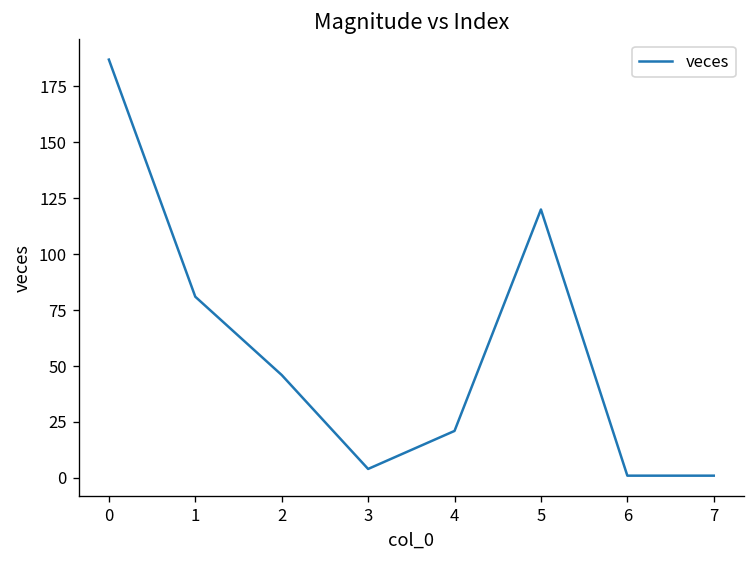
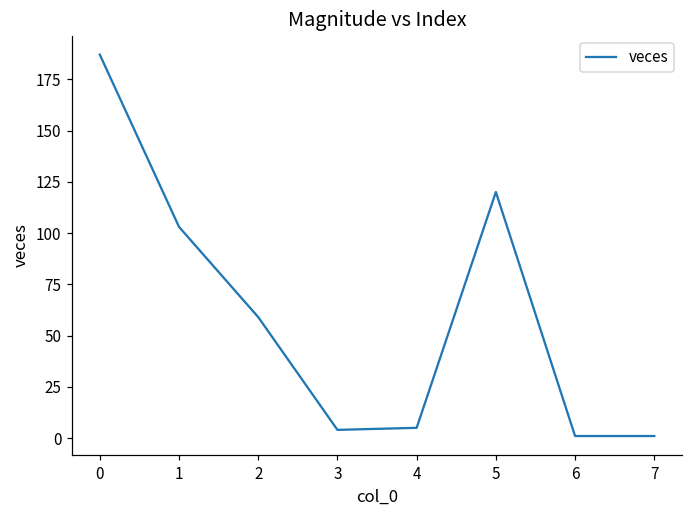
1: 81 -> 103
2: 46 -> 59
4: 21 -> 5
